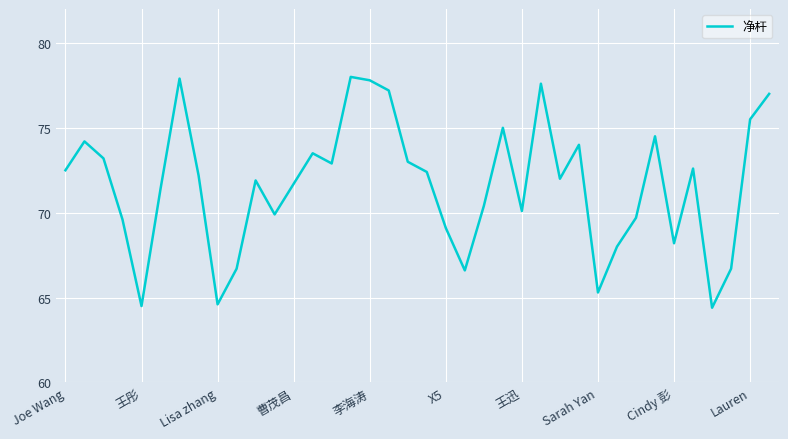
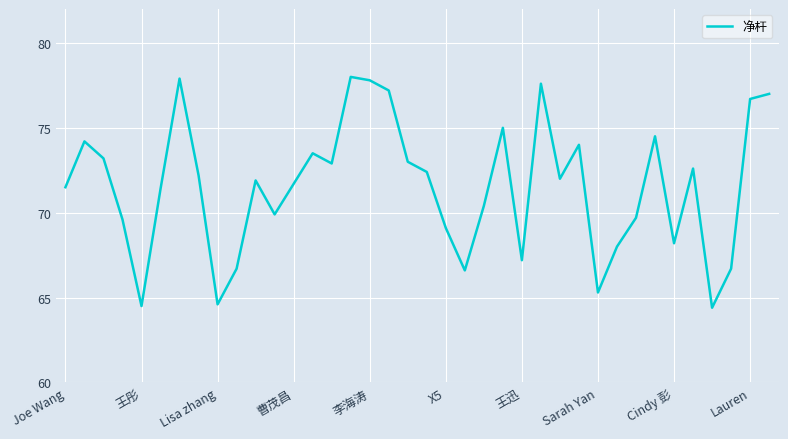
Joe Wang: 72.5 -> 71.5
王迅: 70.1 -> 67.2
Lauren: 75.5 -> 76.7
